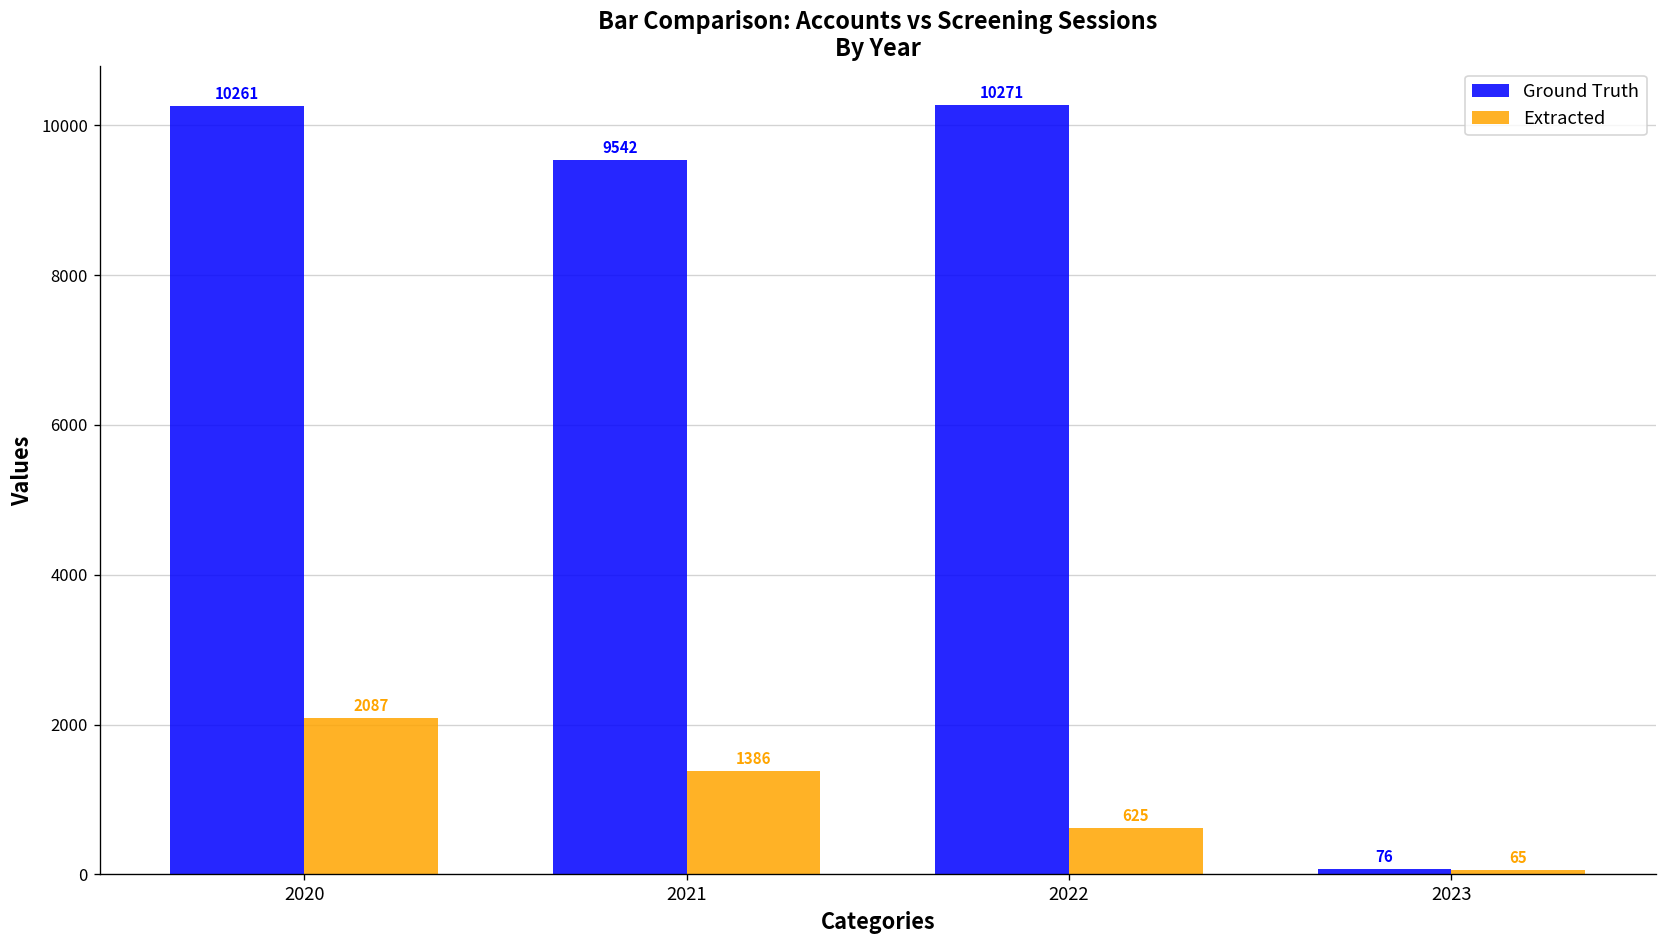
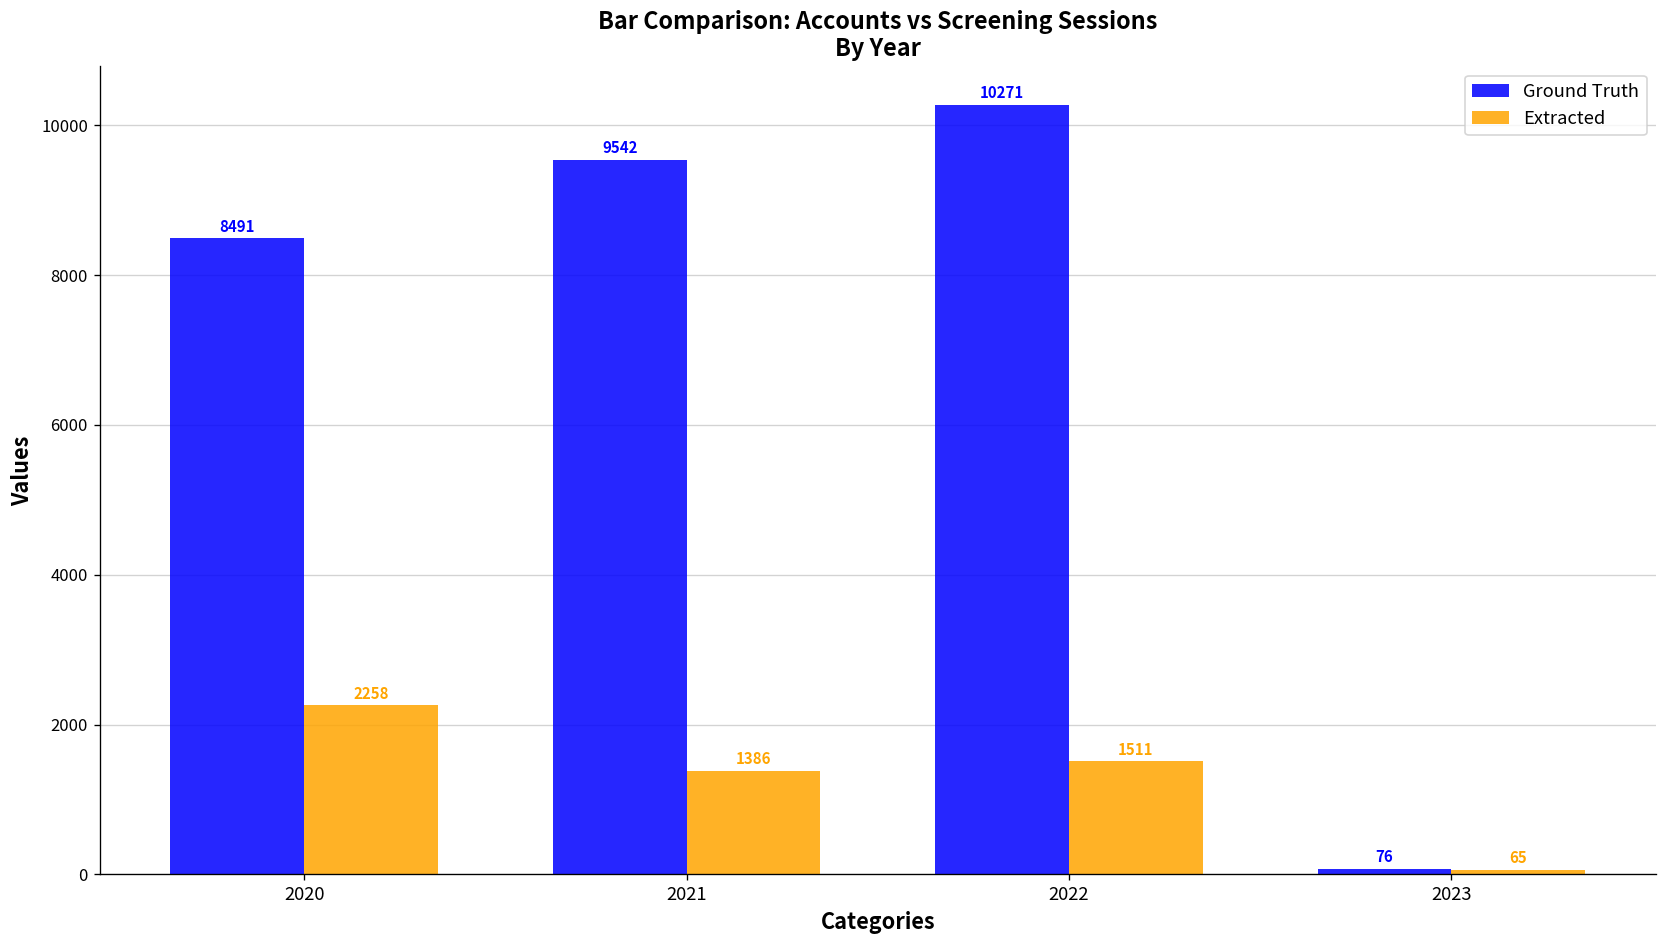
Ground Truth, 2020: 10261 -> 8491
Extracted, 2020: 2087 -> 2258
Extracted, 2022: 625 -> 1511
